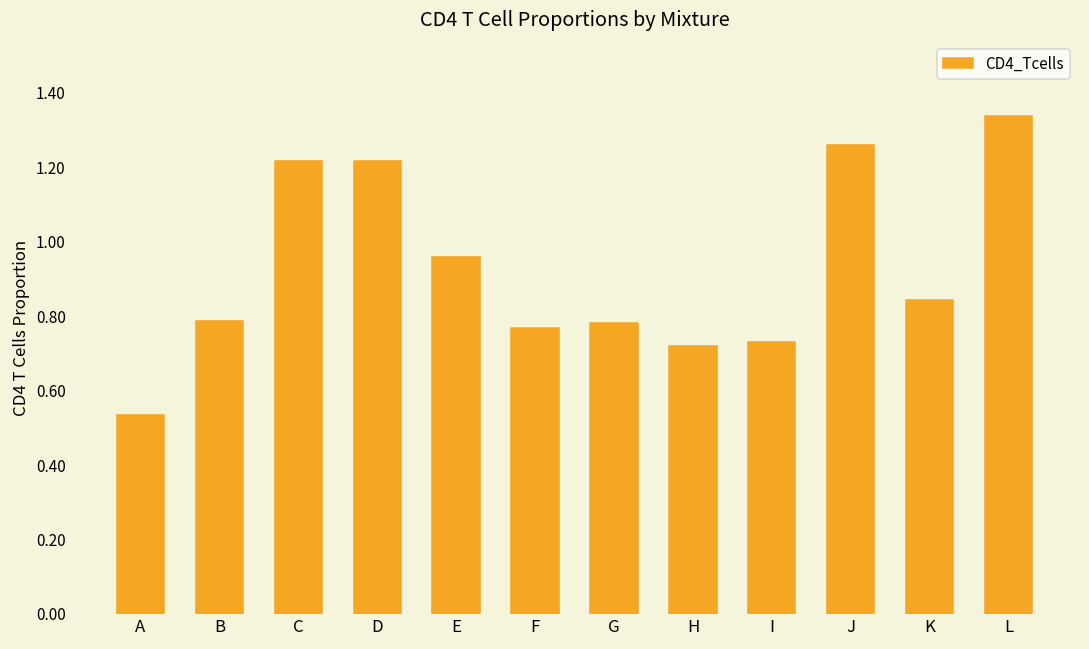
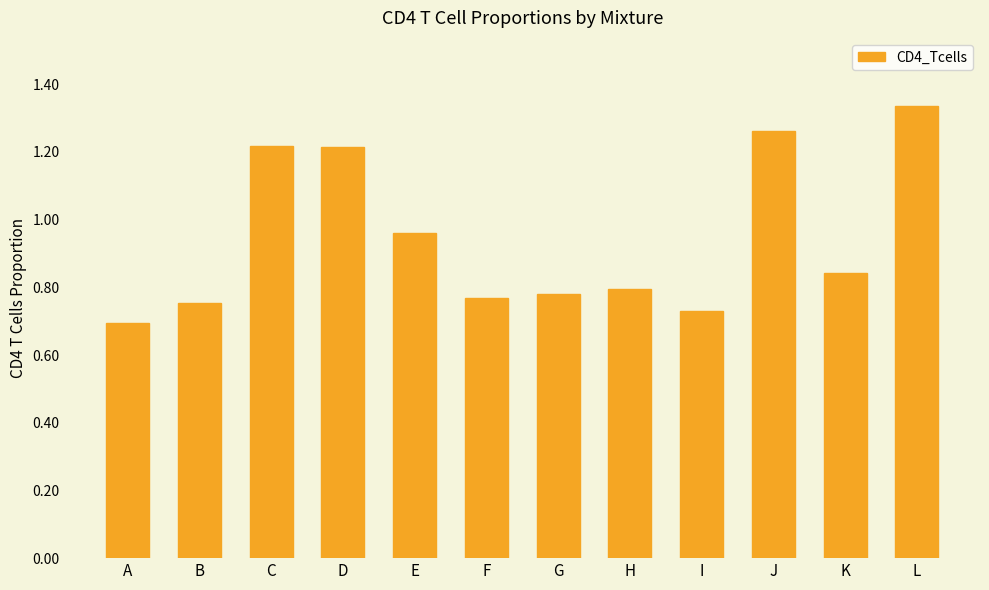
A: 0.53 -> 0.69
B: 0.79 -> 0.75
H: 0.72 -> 0.79
